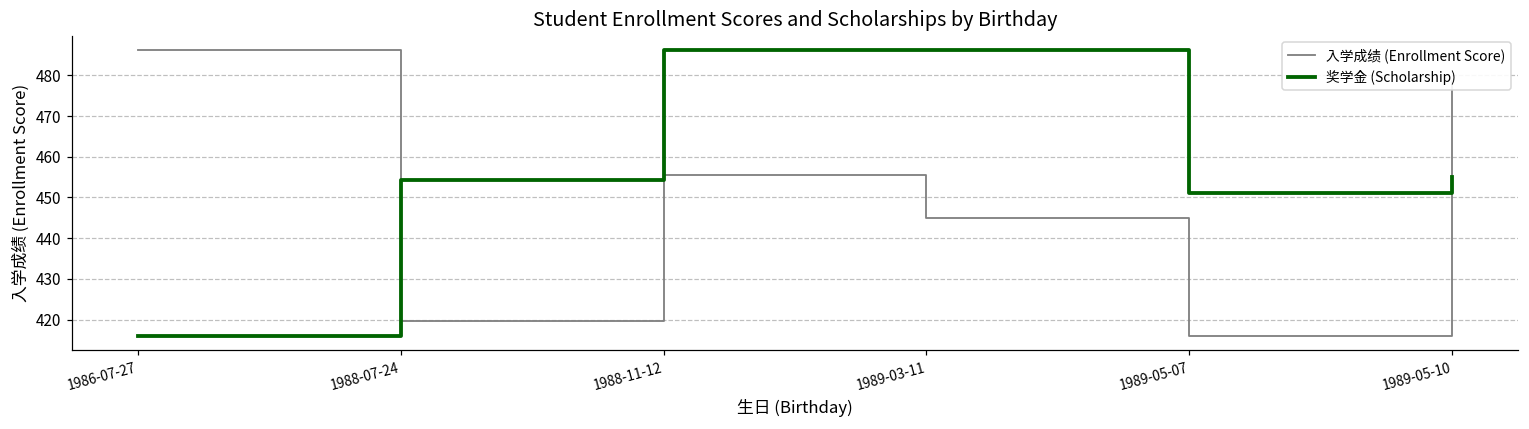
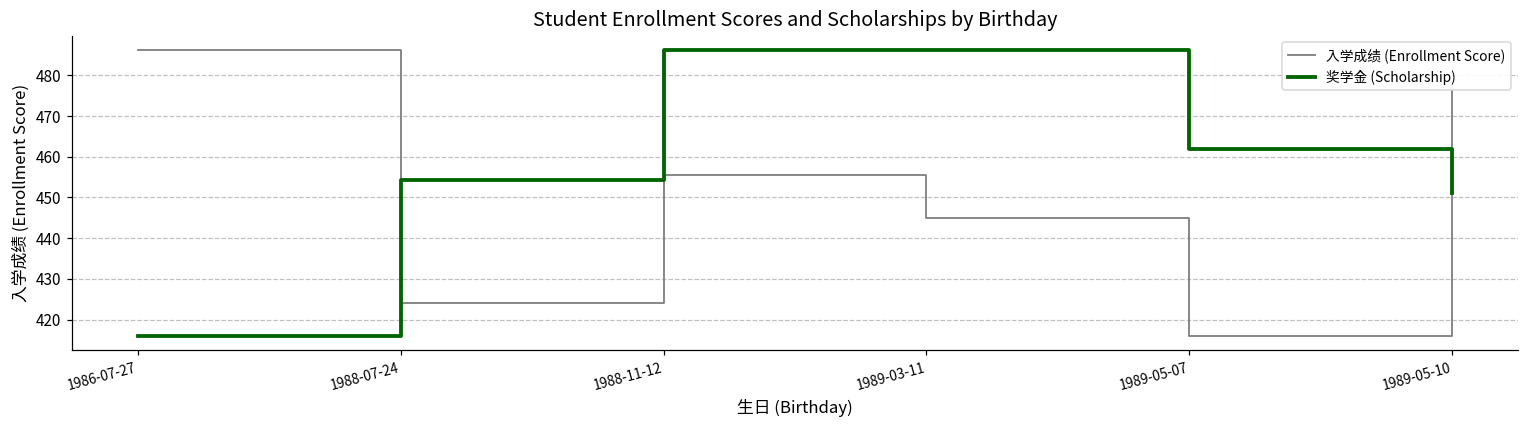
入学成绩 (Enrollment Score), 1988-07-24: 420 -> 424
奖学金 (Scholarship), 1989-05-07: 451 -> 462
奖学金 (Scholarship), 1989-05-10: 455 -> 451
